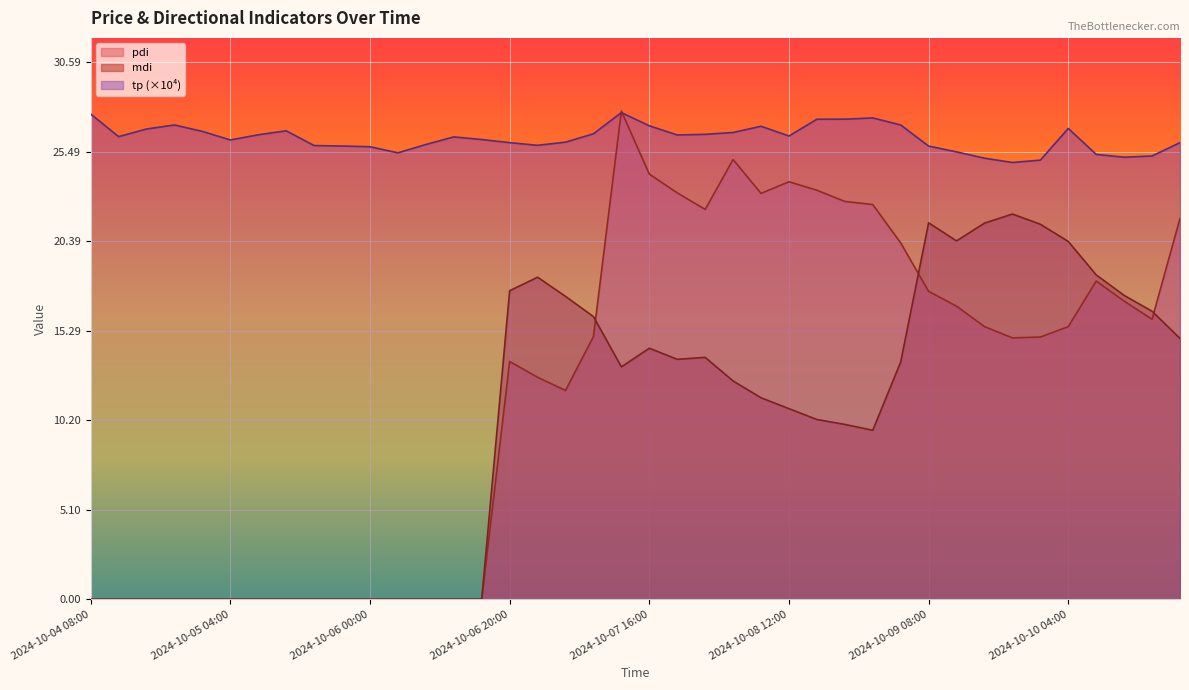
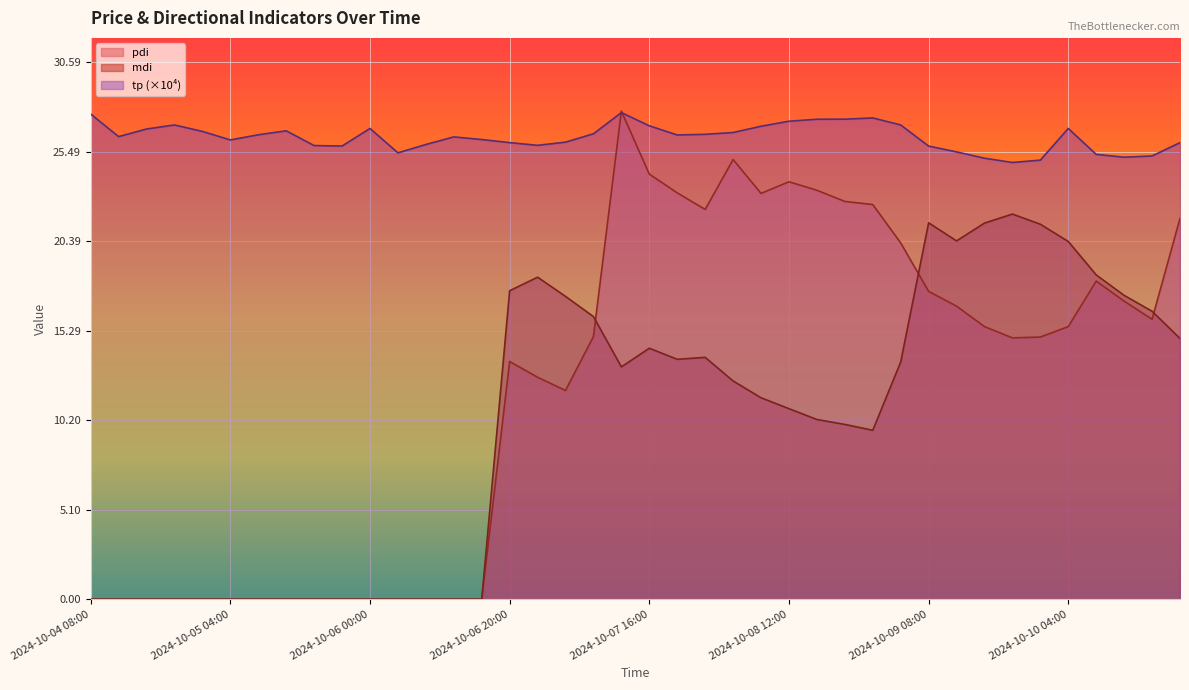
tp (×10⁴), 2024-10-06 00:00: 25.8 -> 26.8
tp (×10⁴), 2024-10-08 12:00: 26.4 -> 27.2
